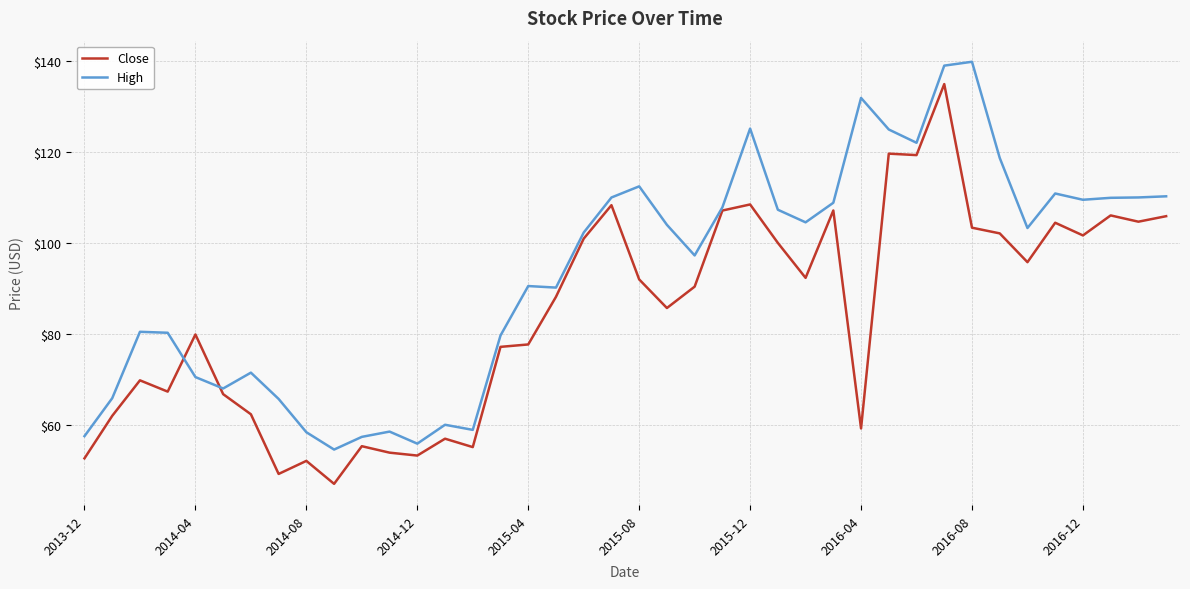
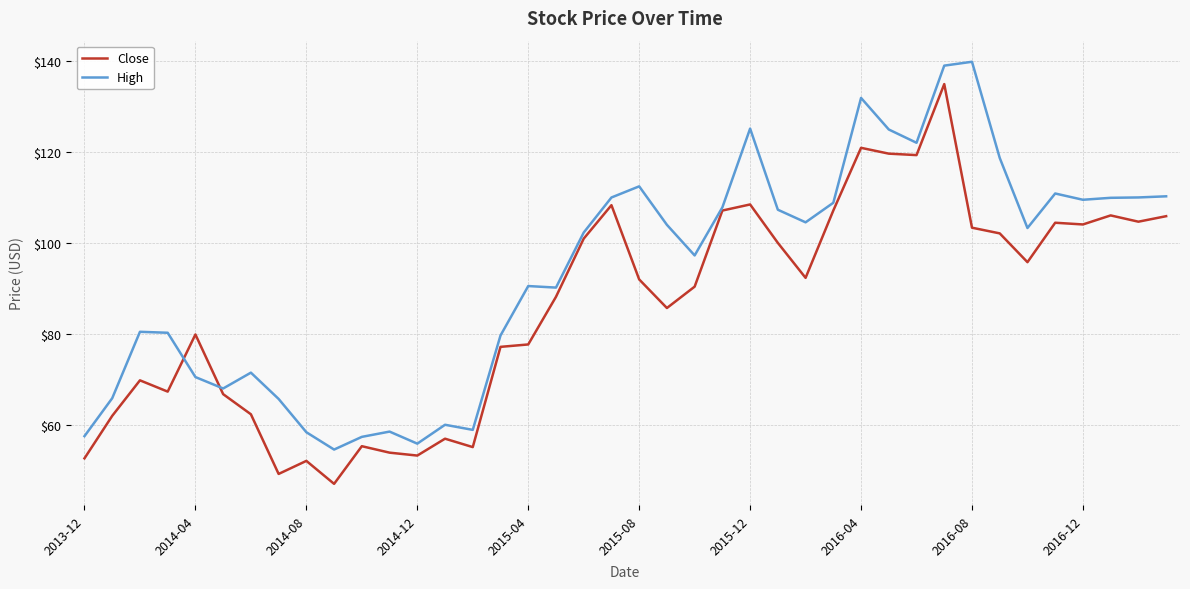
Close, 2016-04: $59 -> $121
Close, 2016-12: $102 -> $104
